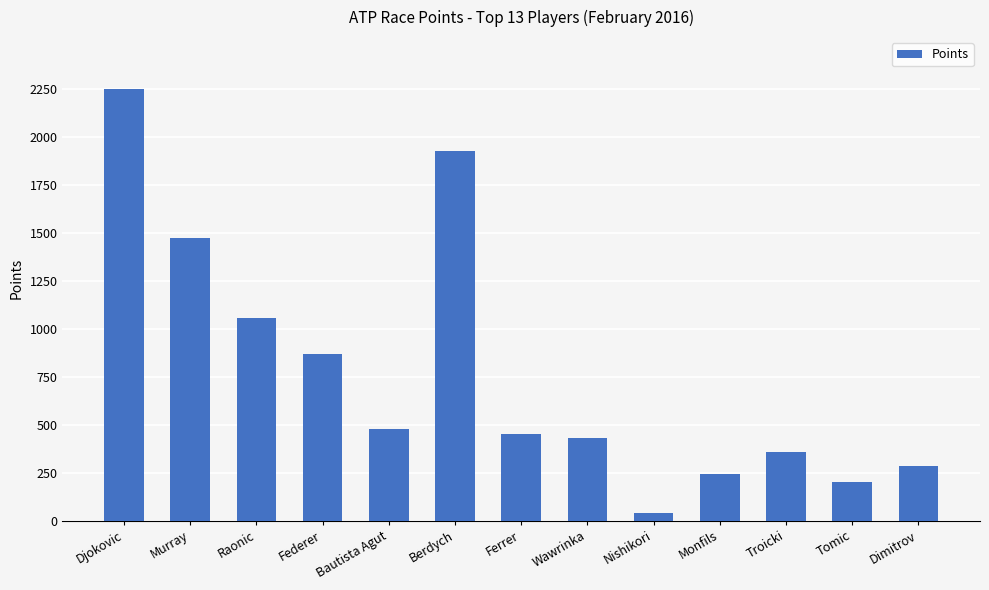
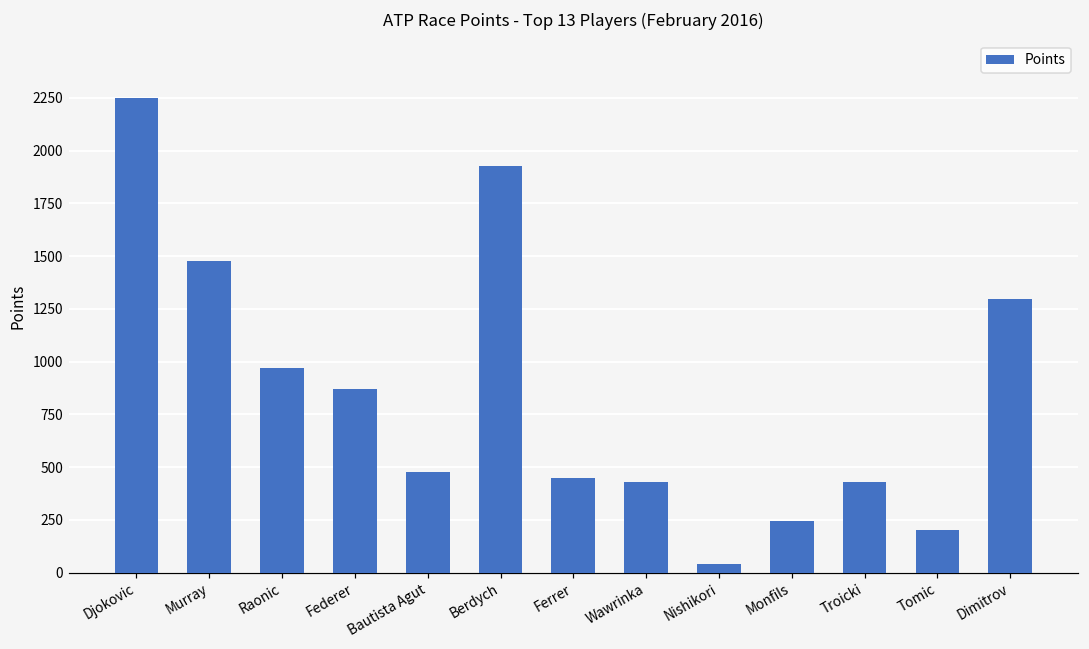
Raonic: 1060 -> 970
Troicki: 360 -> 430
Dimitrov: 290 -> 1300
